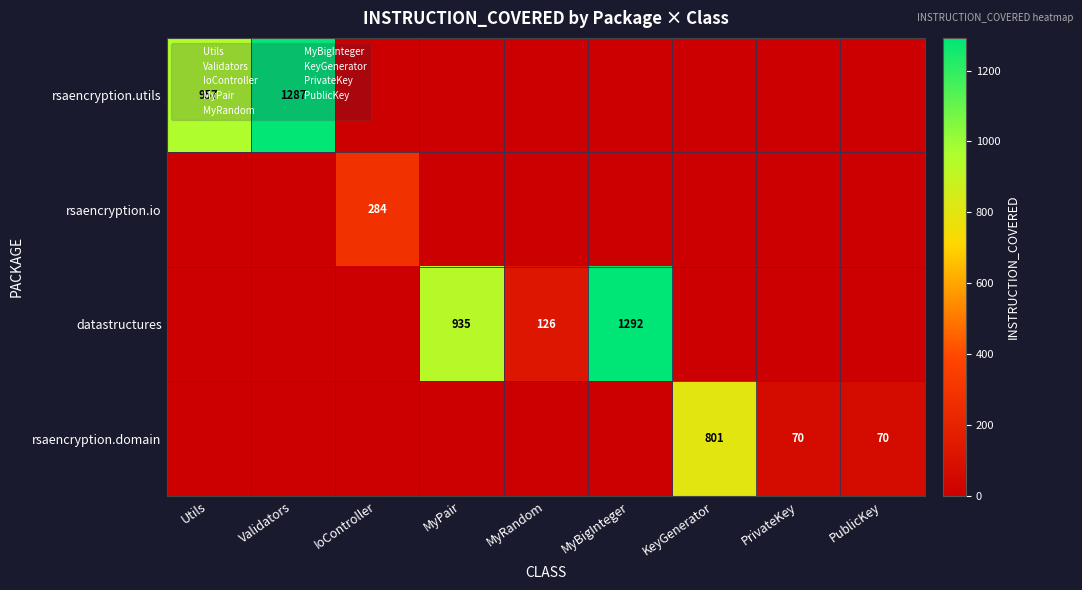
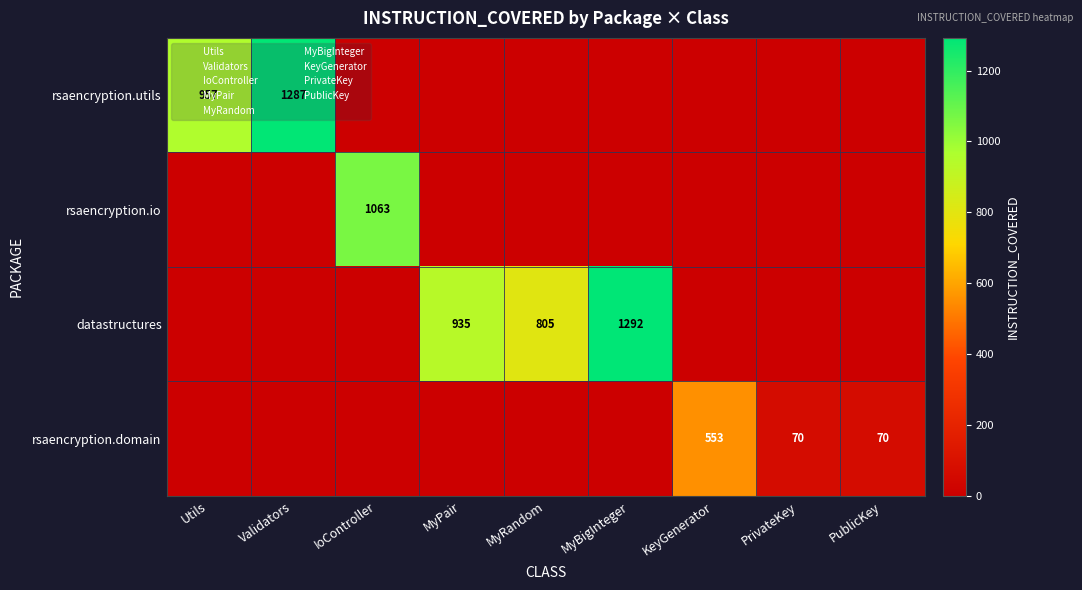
rsaencryption.io, IoController: 284 -> 1063
datastructures, MyRandom: 126 -> 805
rsaencryption.domain, KeyGenerator: 801 -> 553
